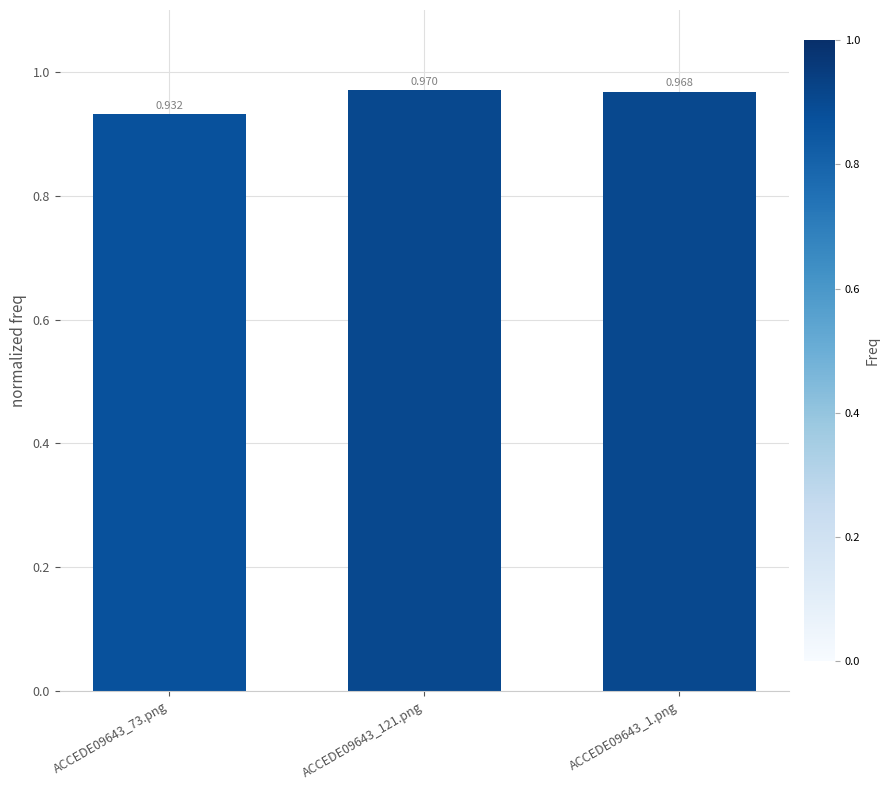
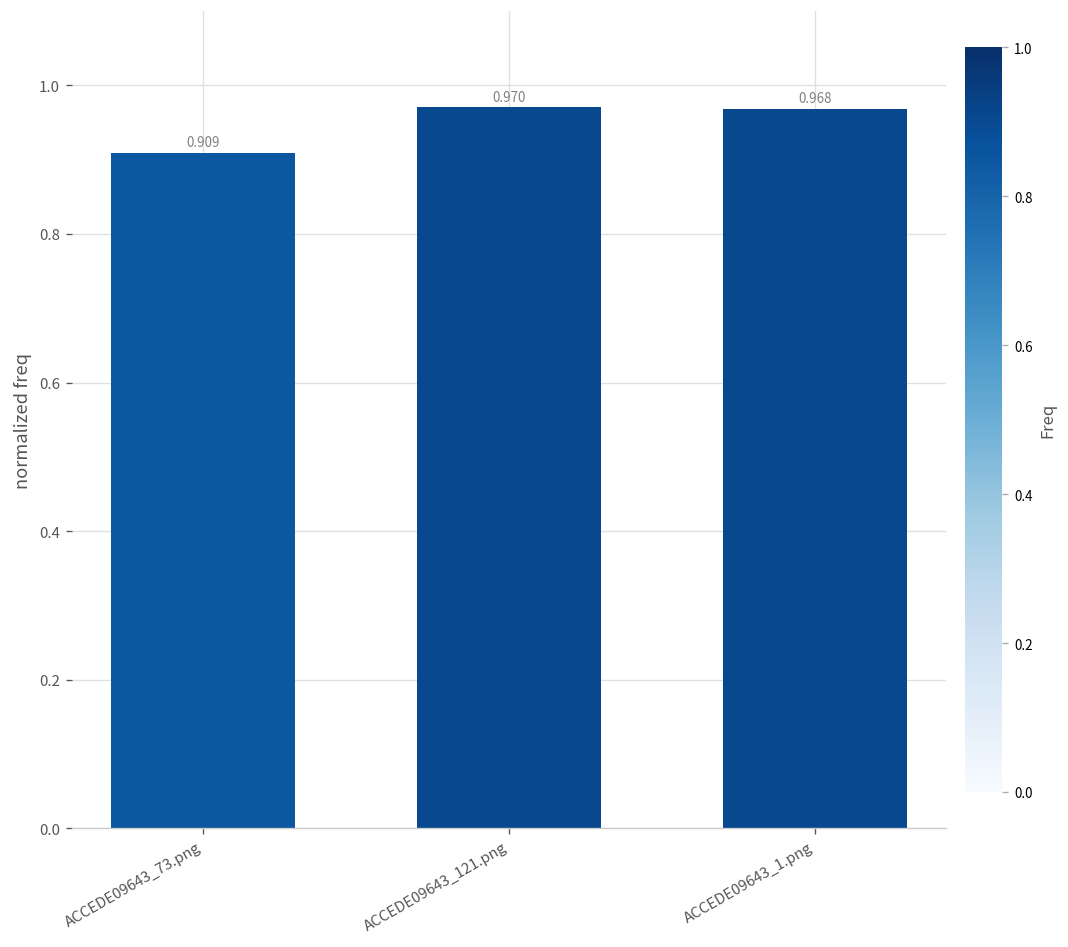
ACCEDE09643_73.png: 0.932 -> 0.909
